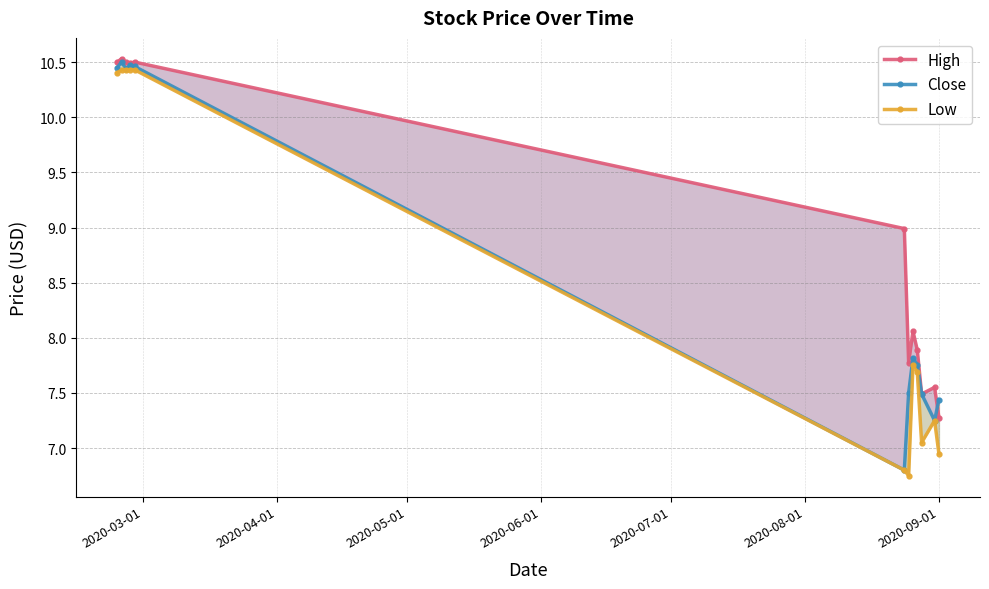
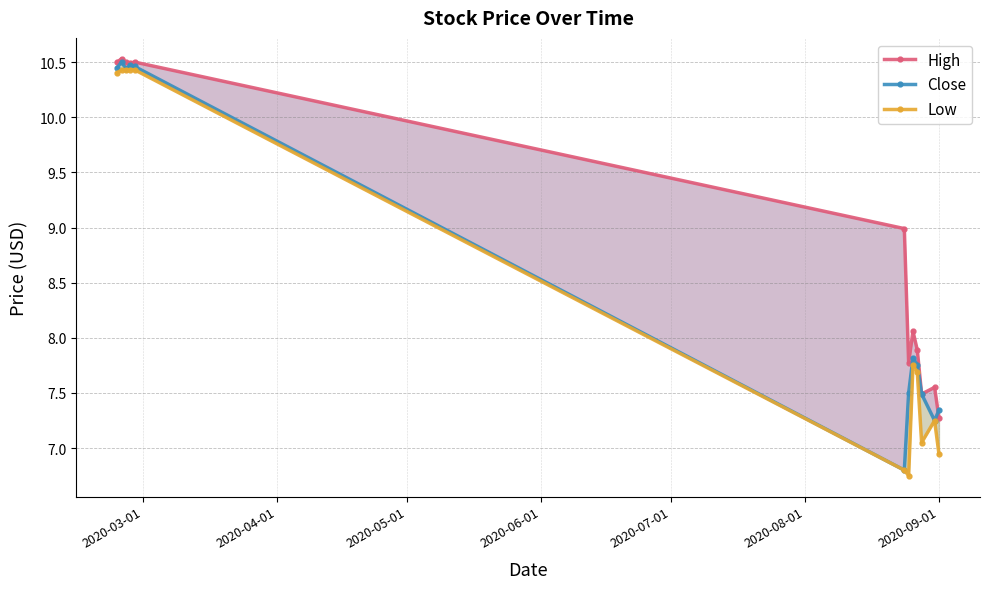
Close, 2020-09-01: 7.44 -> 7.34
